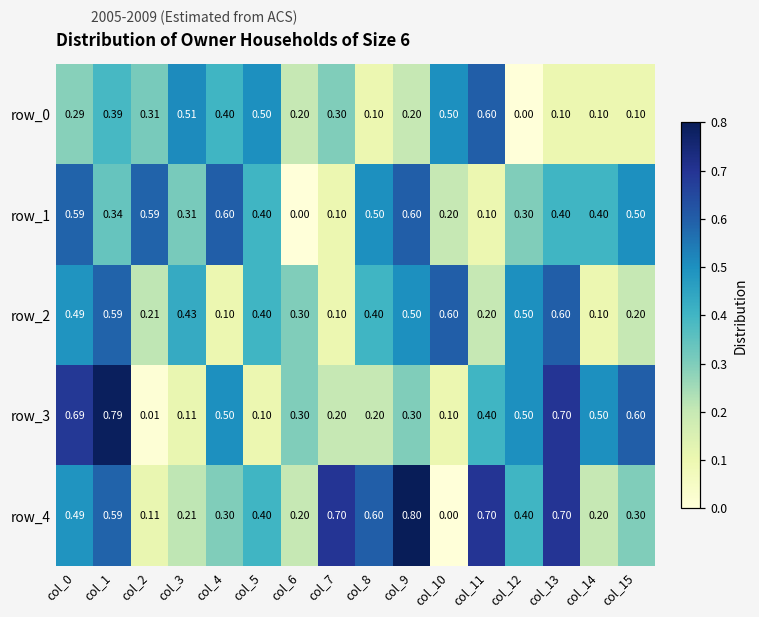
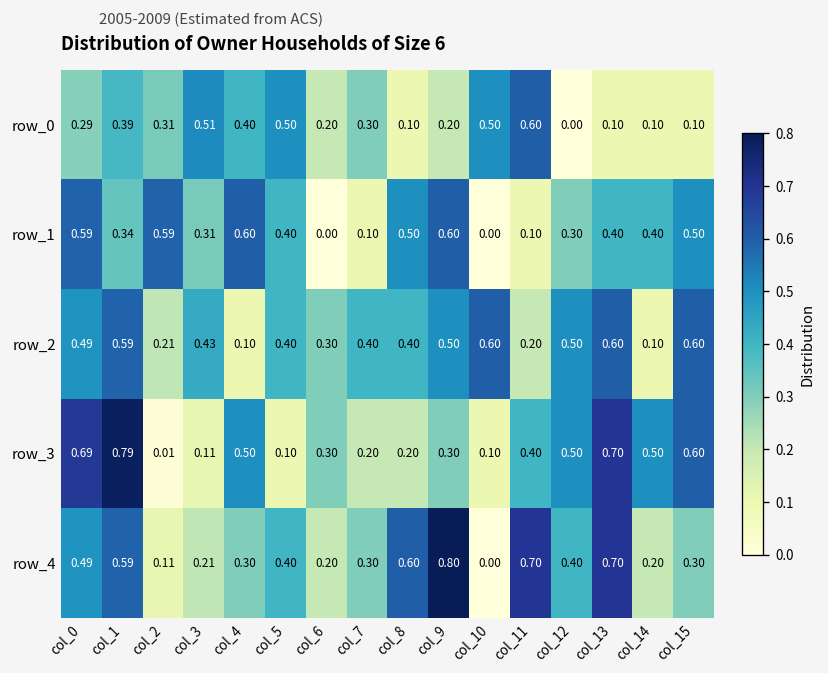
row_1, col_10: 0.20 -> 0.00
row_2, col_7: 0.10 -> 0.40
row_2, col_15: 0.20 -> 0.60
row_4, col_7: 0.70 -> 0.30
